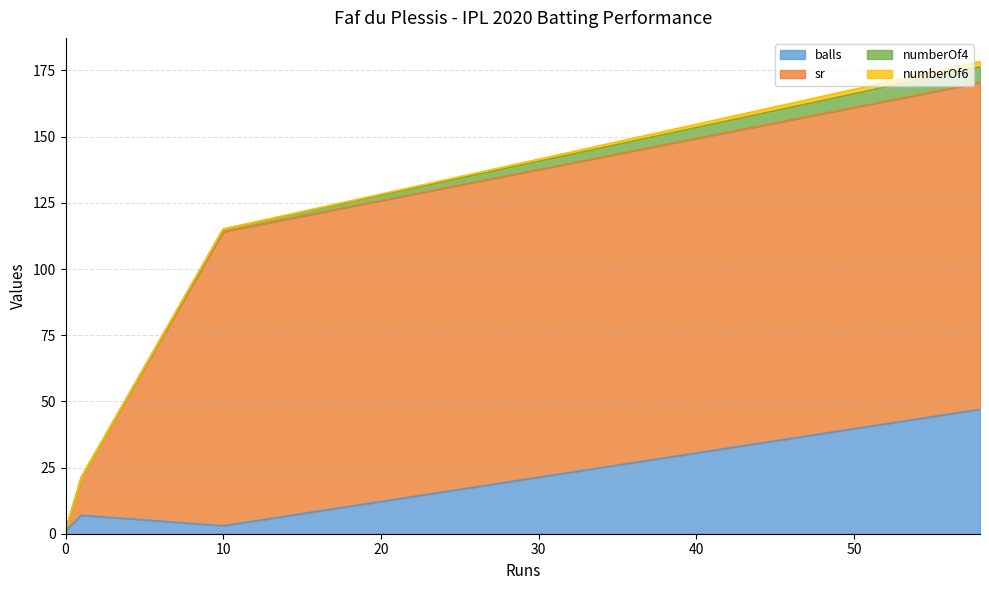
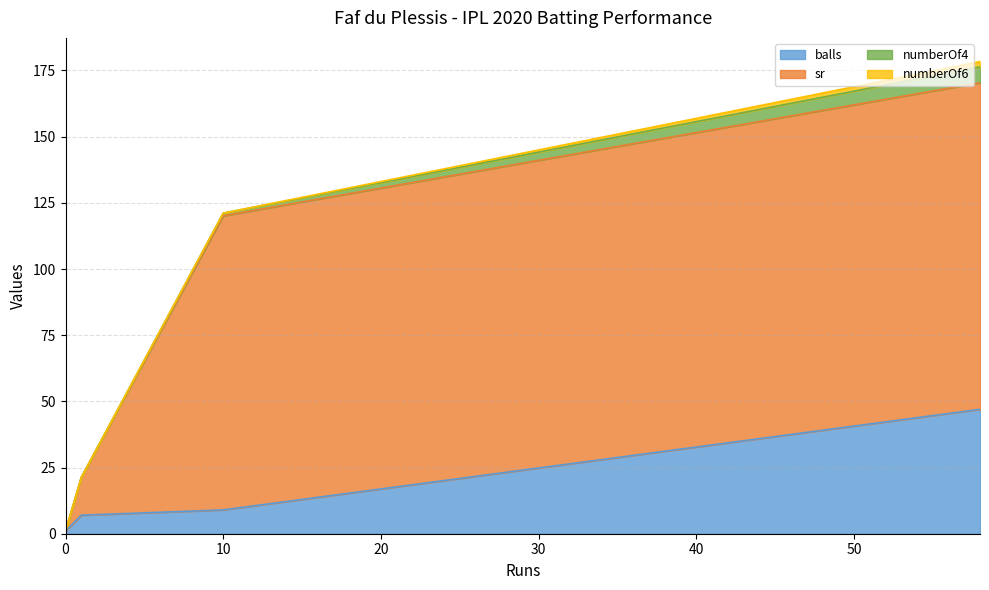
balls, 10: 3 -> 9
